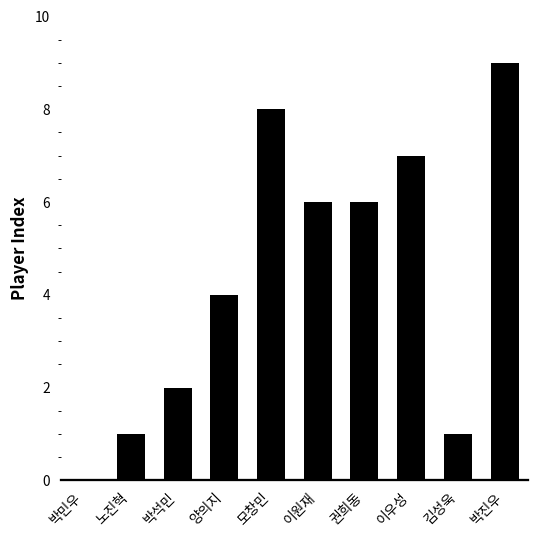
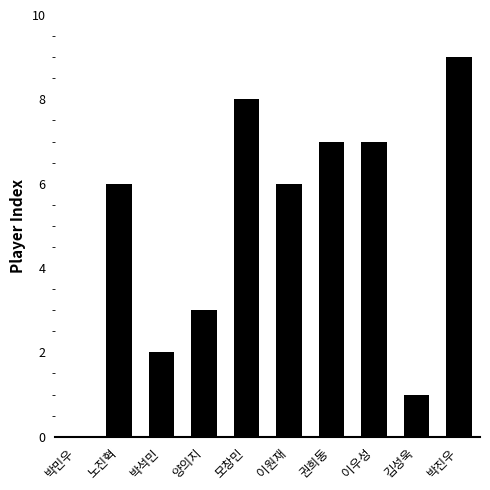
노진혁: 1 -> 6
양의지: 4 -> 3
권희동: 6 -> 7
